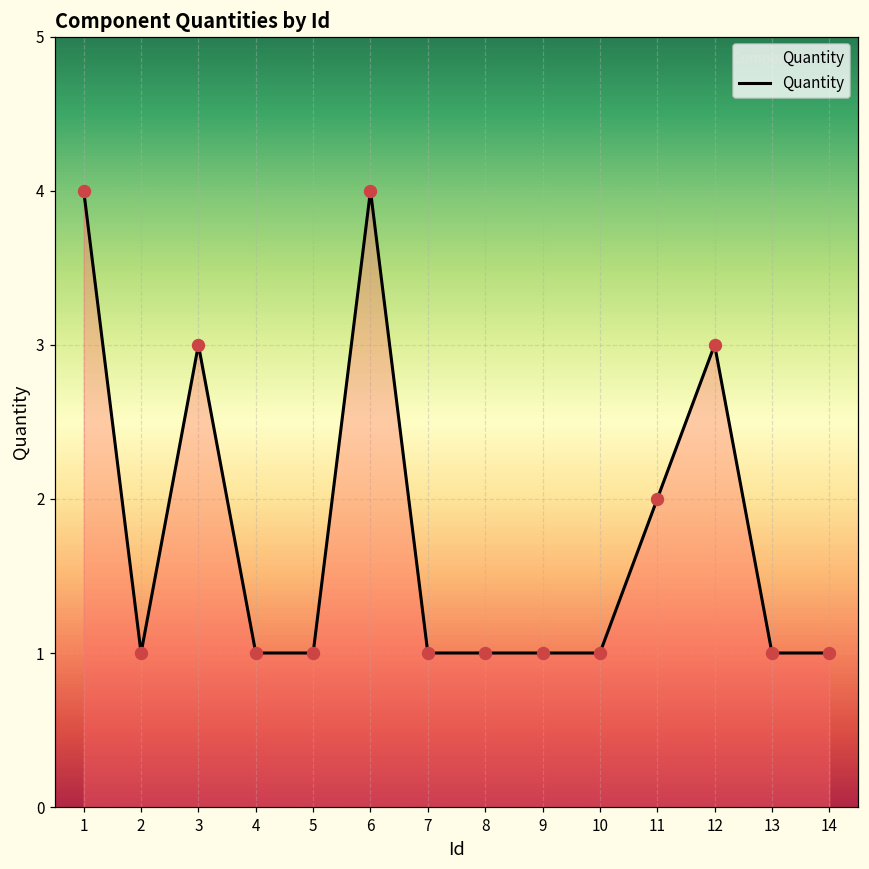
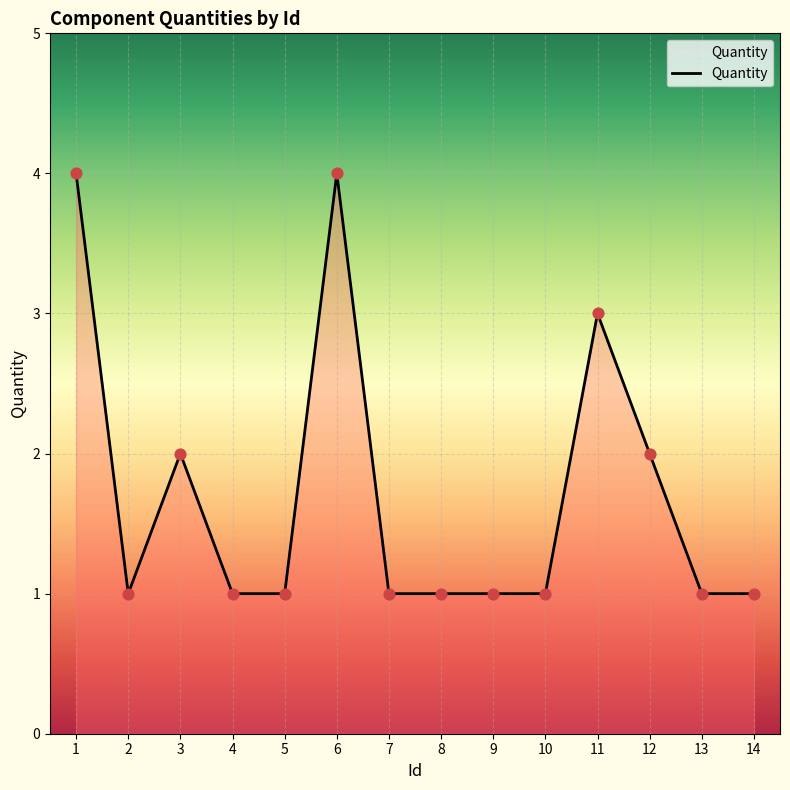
3: 3 -> 2
11: 2 -> 3
12: 3 -> 2
